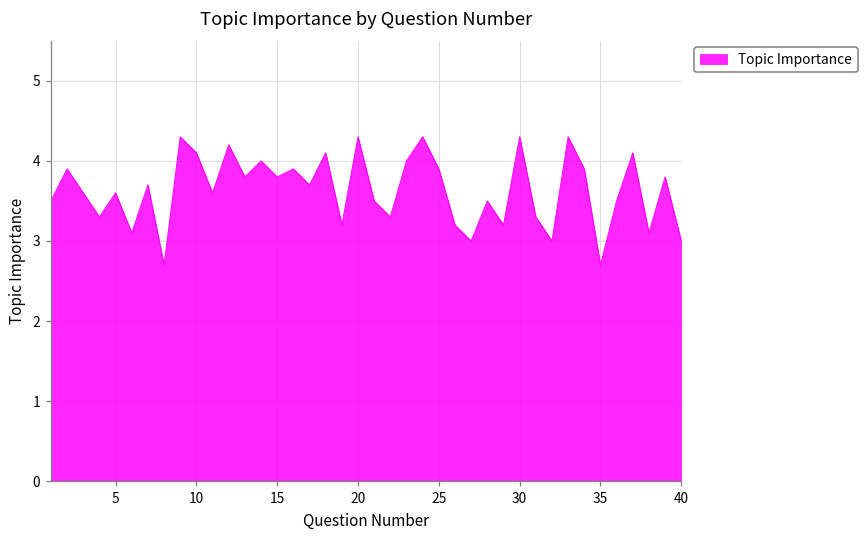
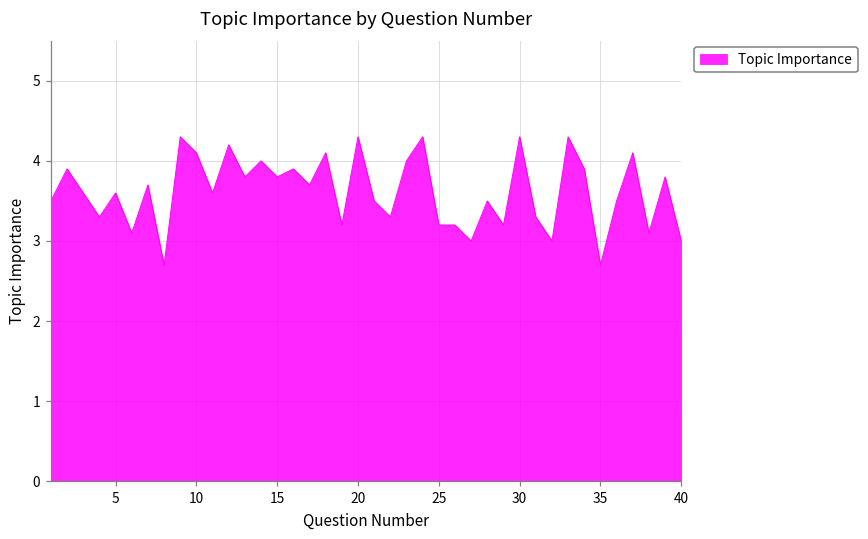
25: 3.9 -> 3.2
